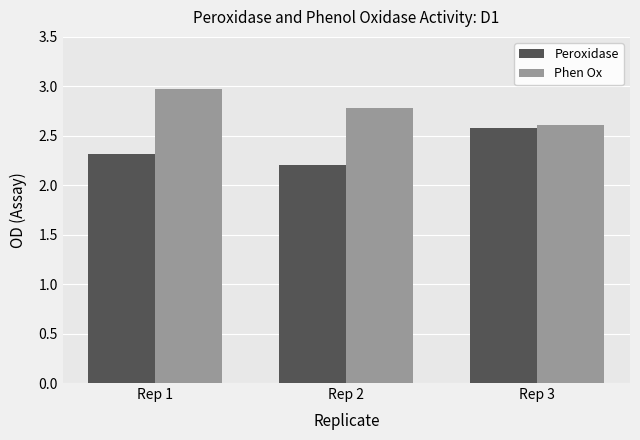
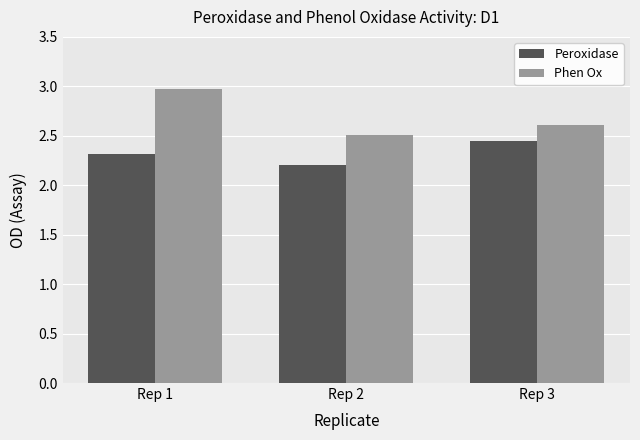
Phen Ox, Rep 2: 2.8 -> 2.5
Peroxidase, Rep 3: 2.6 -> 2.4
